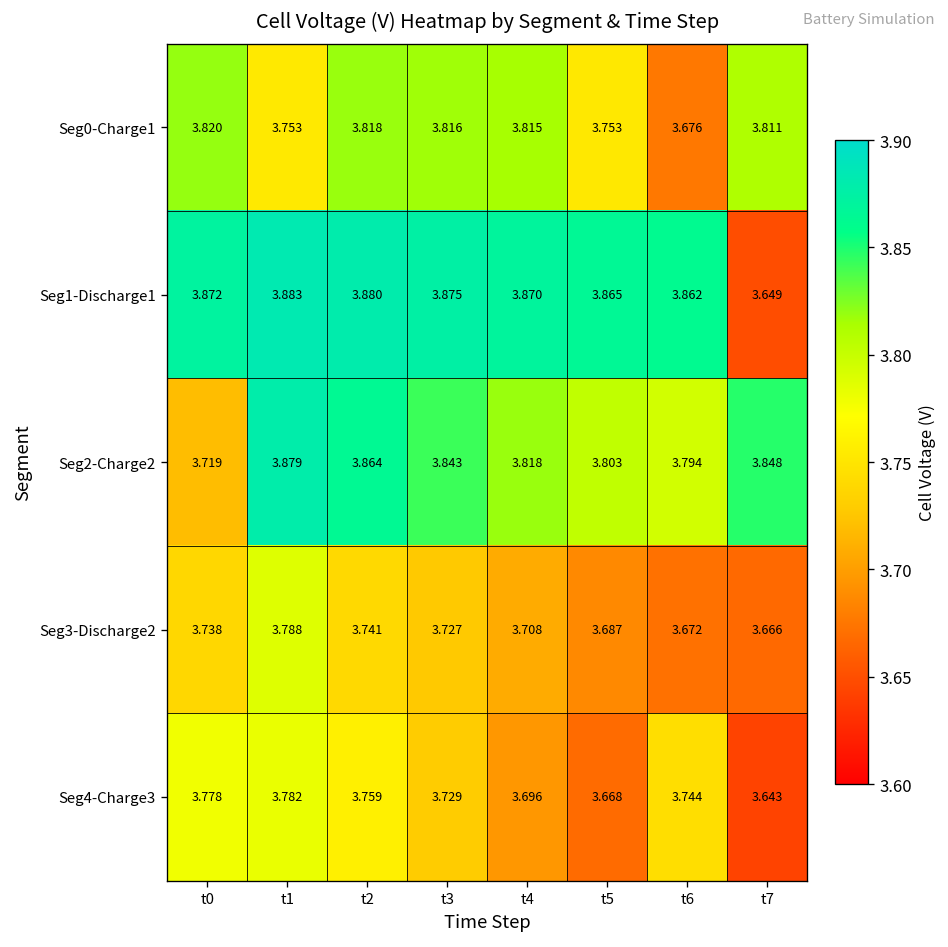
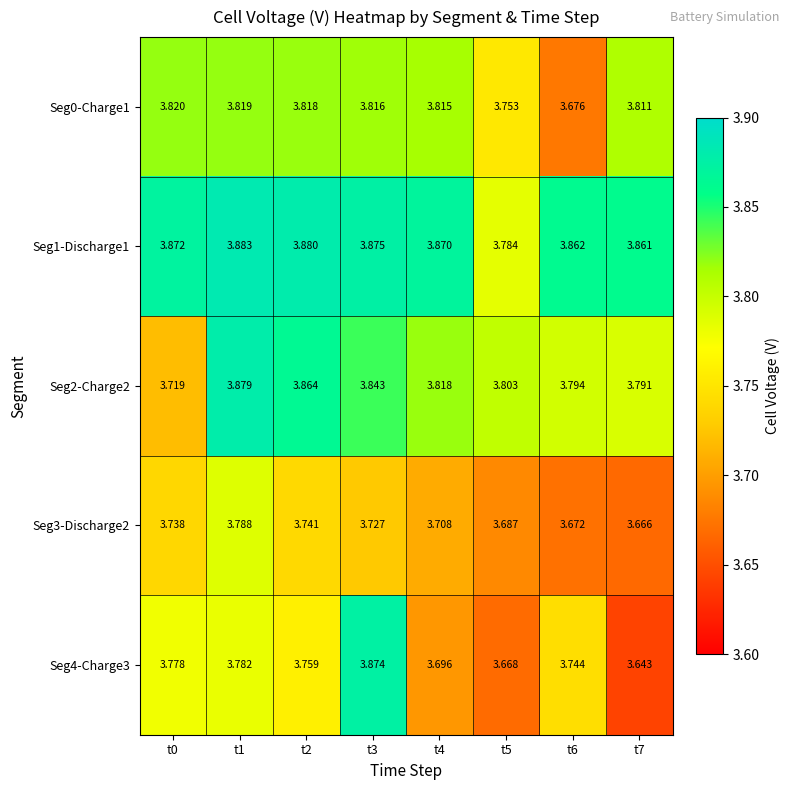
Seg0-Charge1, t1: 3.753 -> 3.819
Seg1-Discharge1, t5: 3.865 -> 3.784
Seg1-Discharge1, t7: 3.649 -> 3.861
Seg2-Charge2, t7: 3.848 -> 3.791
Seg4-Charge3, t3: 3.729 -> 3.874
